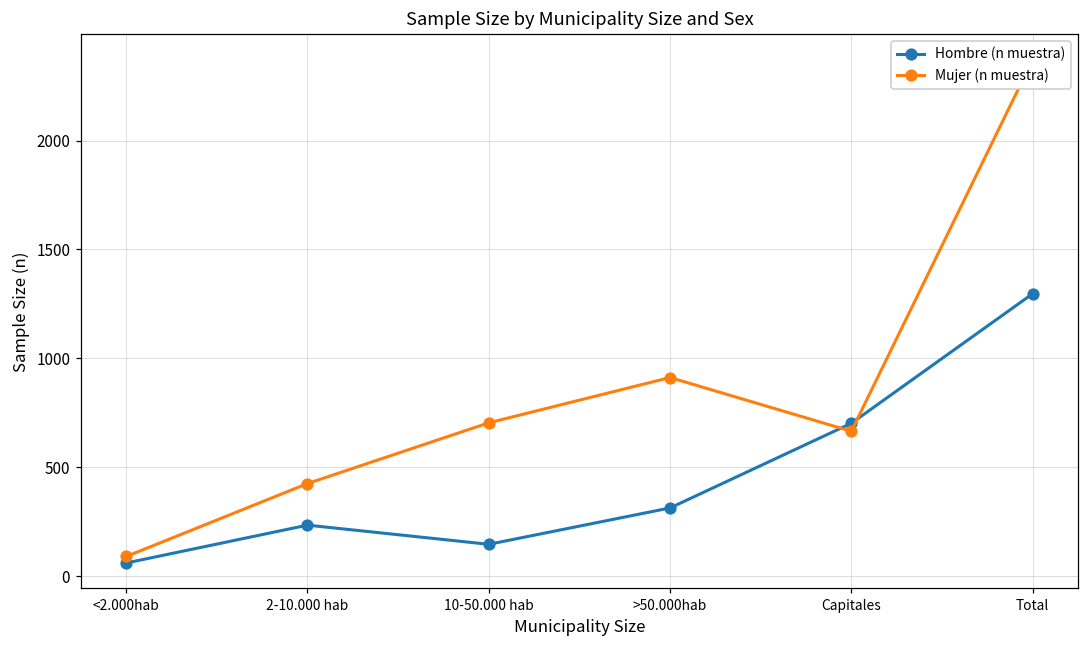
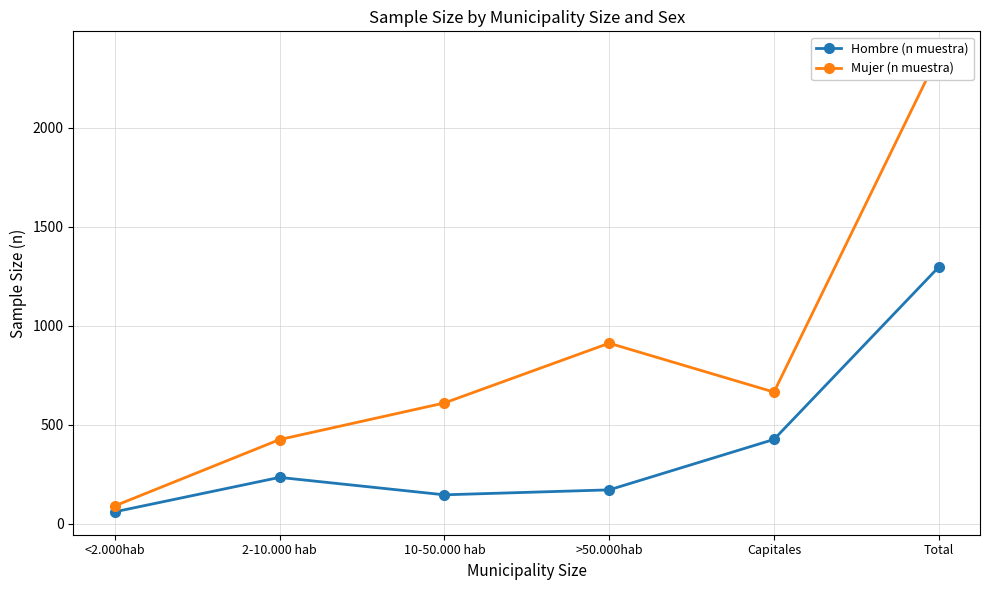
Mujer (n muestra), 10-50.000 hab: 700 -> 610
Hombre (n muestra), >50.000hab: 310 -> 170
Hombre (n muestra), Capitales: 700 -> 430
